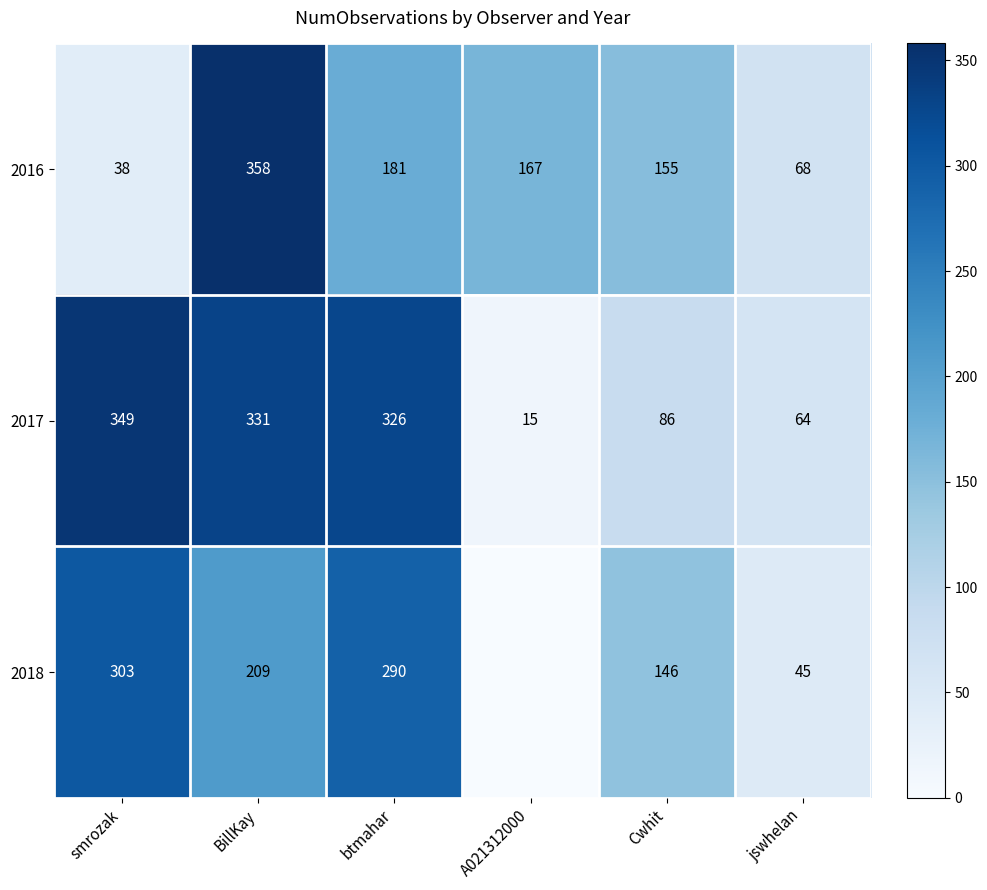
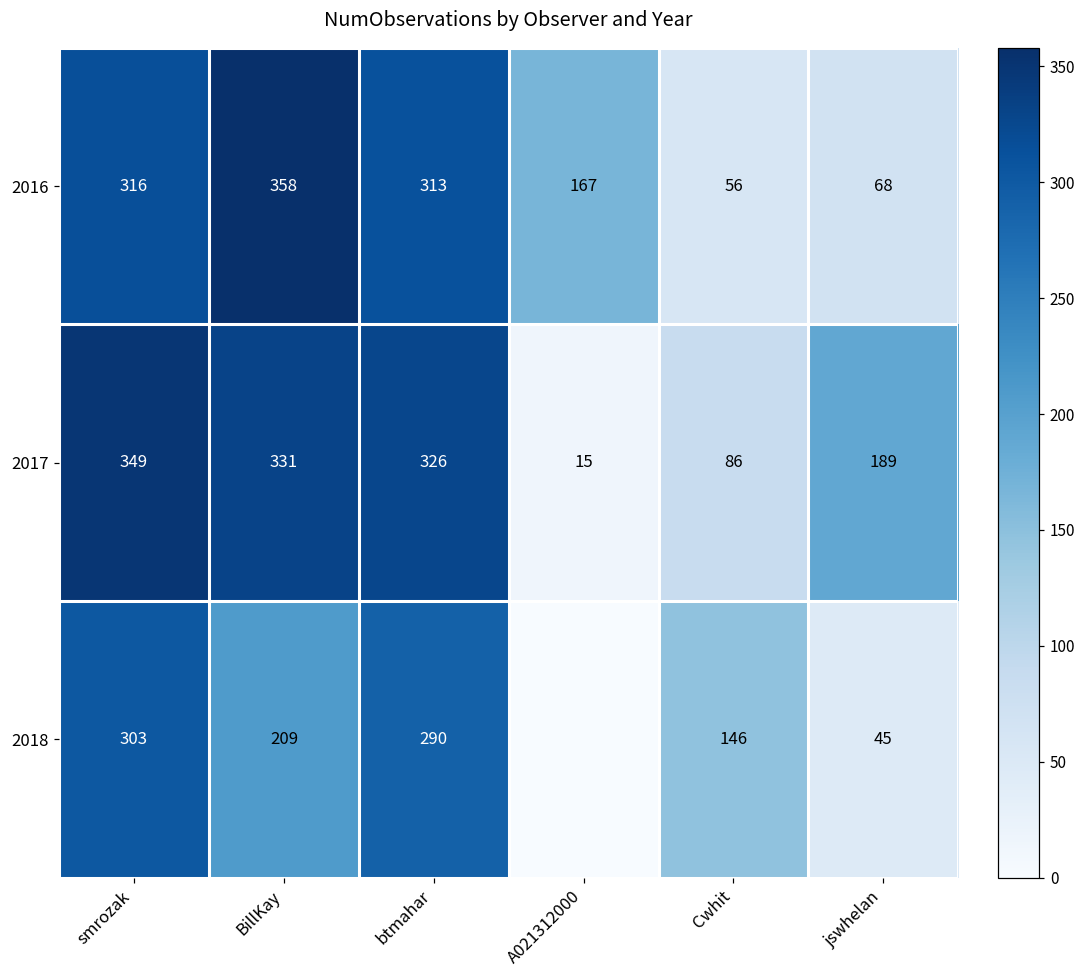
2016, smrozak: 38 -> 316
2016, btmahar: 181 -> 313
2016, Cwhit: 155 -> 56
2017, jswhelan: 64 -> 189
